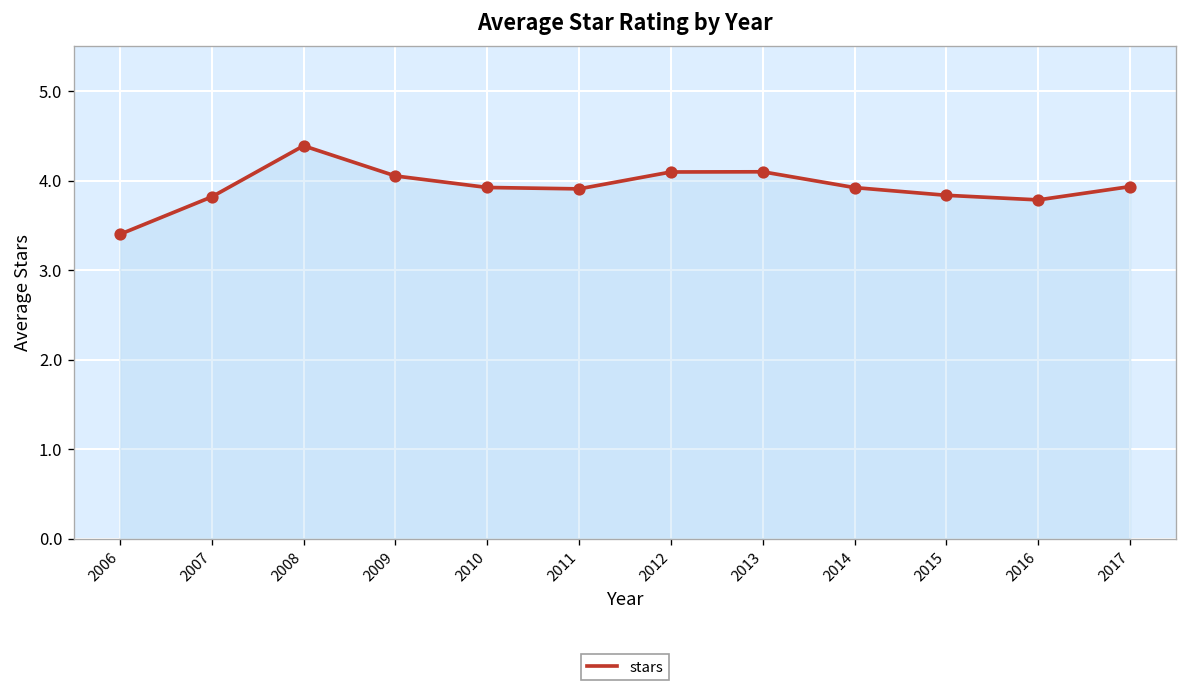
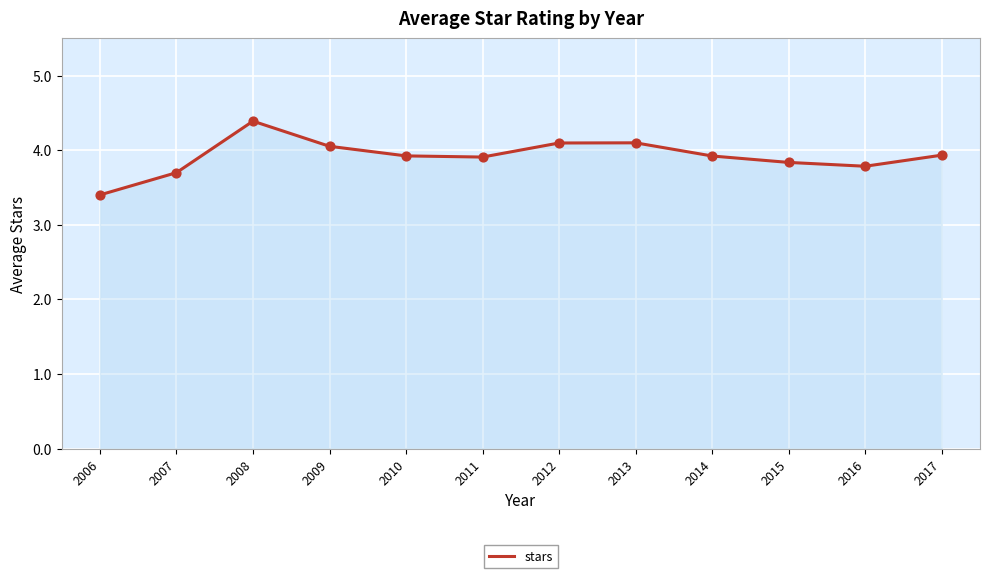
2007: 3.8 -> 3.7
